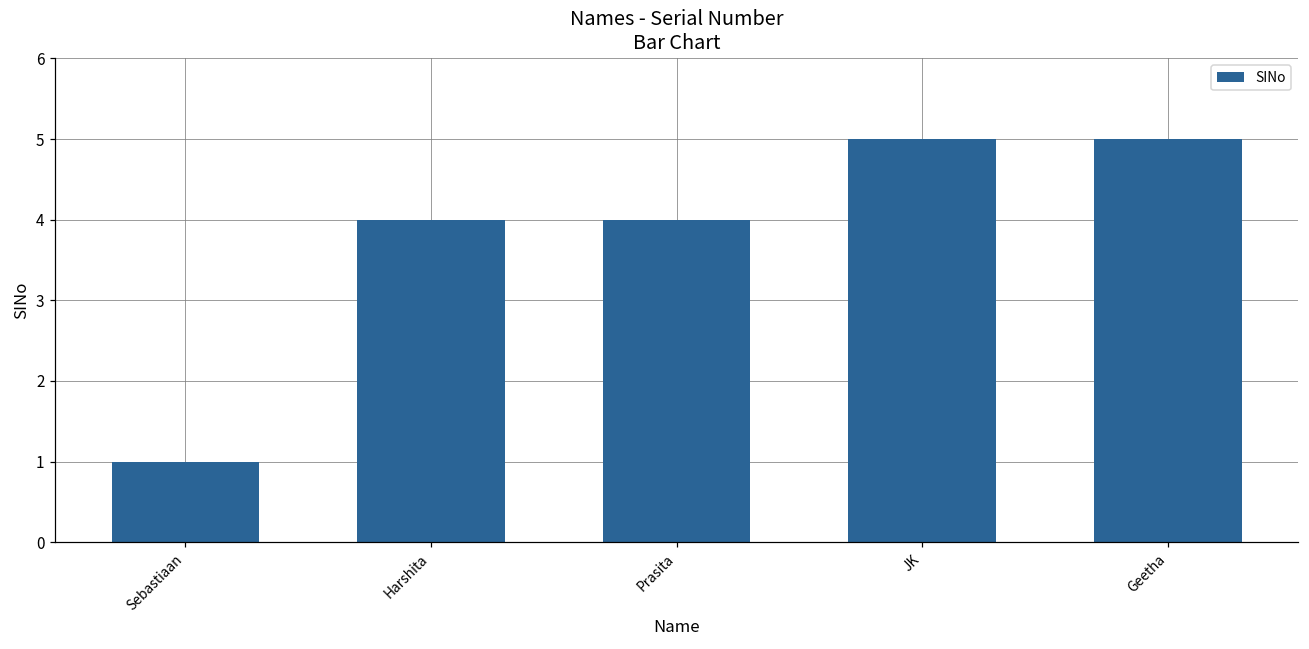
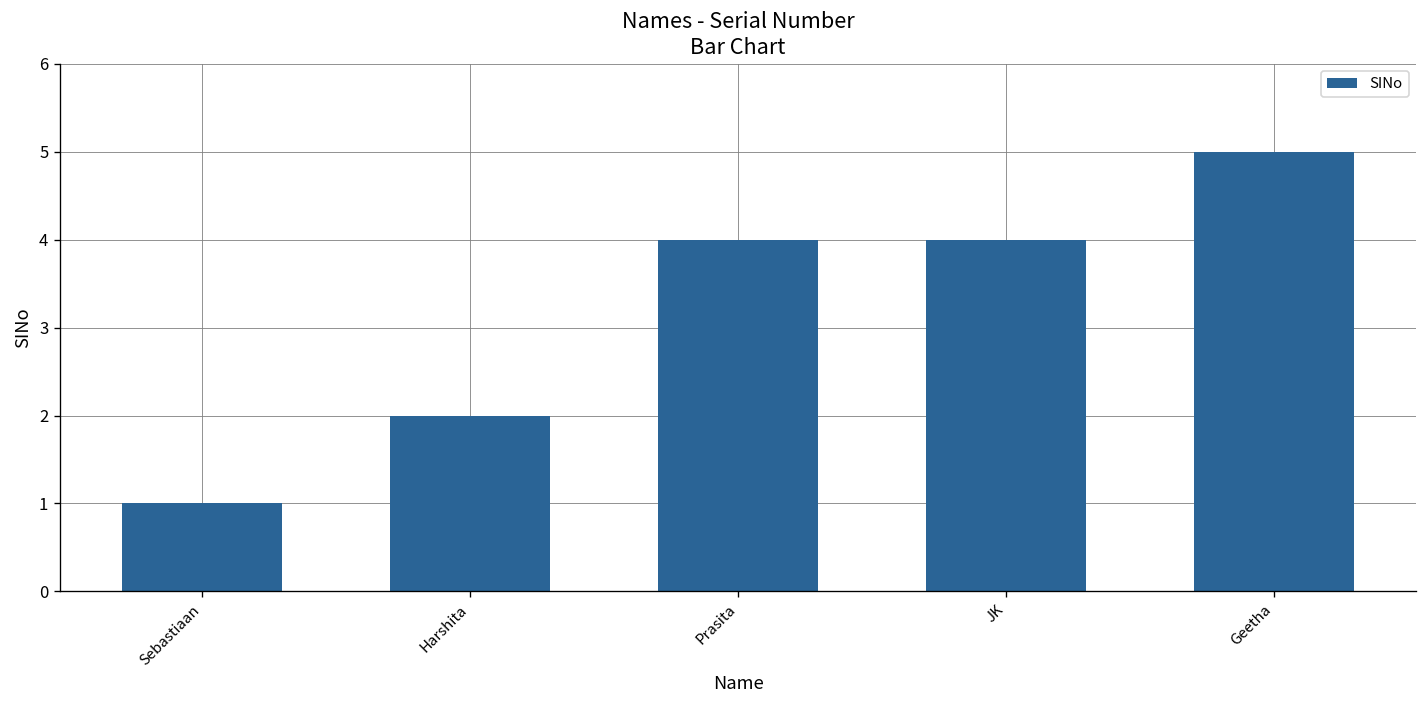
Harshita: 4 -> 2
JK: 5 -> 4
